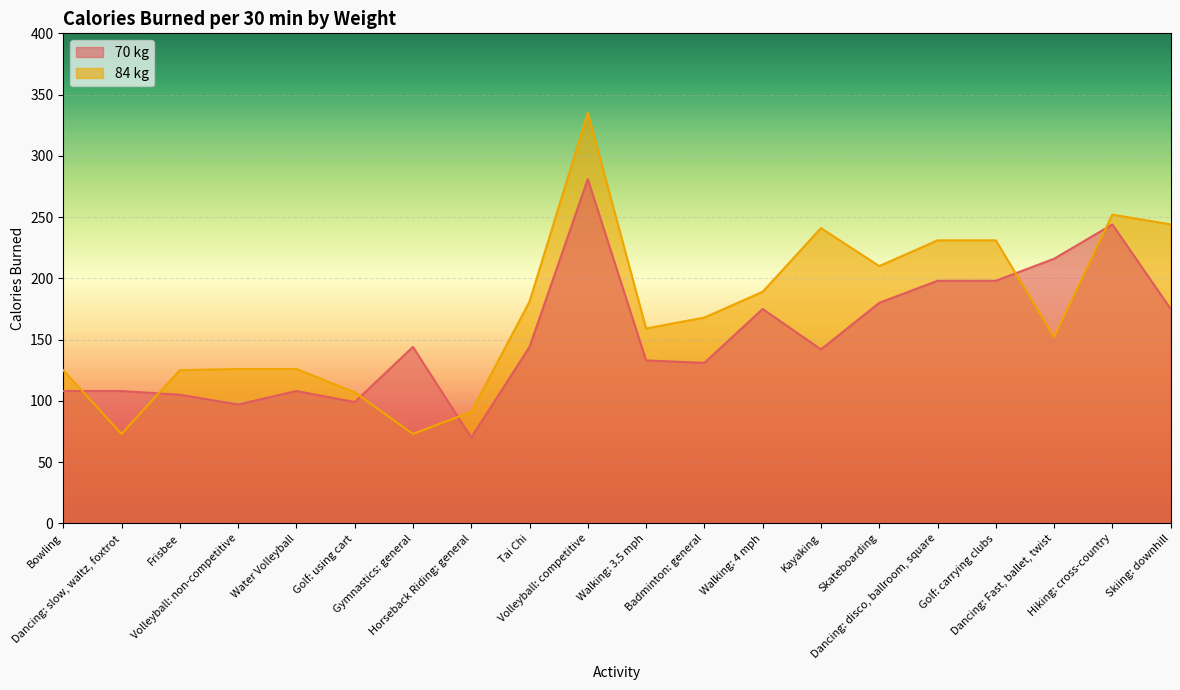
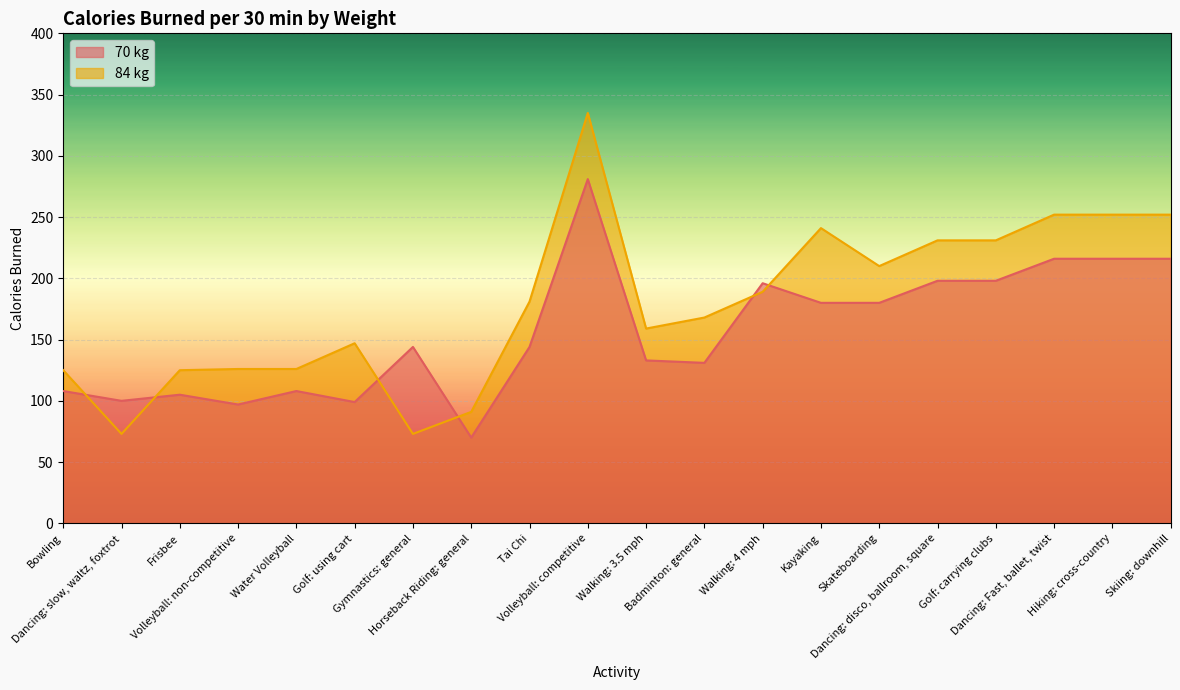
70 kg, Dancing: slow, waltz, foxtrot: 108 -> 100
84 kg, Golf: using cart: 107 -> 147
70 kg, Walking: 4 mph: 175 -> 196
70 kg, Kayaking: 142 -> 180
84 kg, Dancing: Fast, ballet, twist: 152 -> 252
70 kg, Hiking: cross-country: 244 -> 216
70 kg, Skiing: downhill: 175 -> 216
84 kg, Skiing: downhill: 244 -> 252
